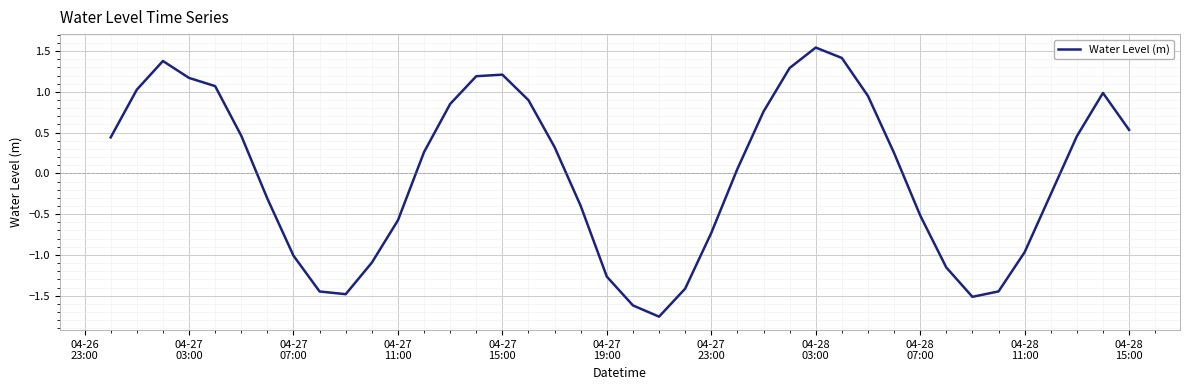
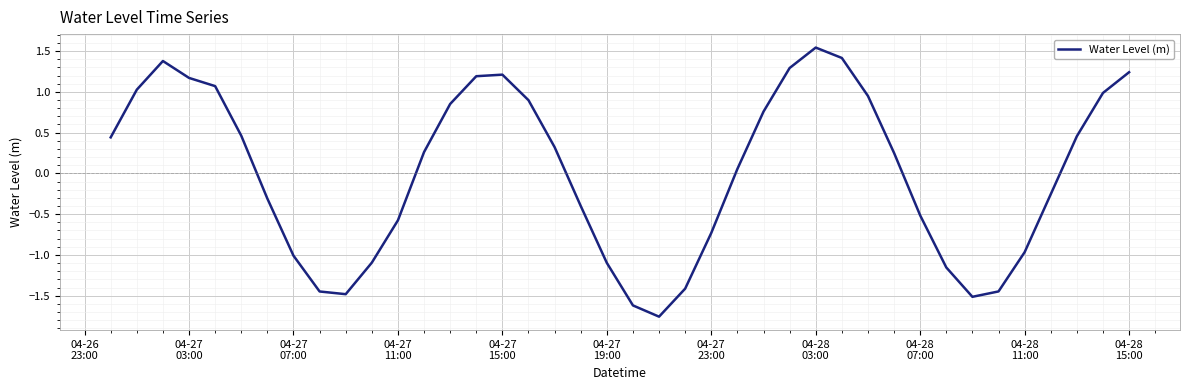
04-27 19:00: -1.3 -> -1.1
04-28 15:00: 0.5 -> 1.2
